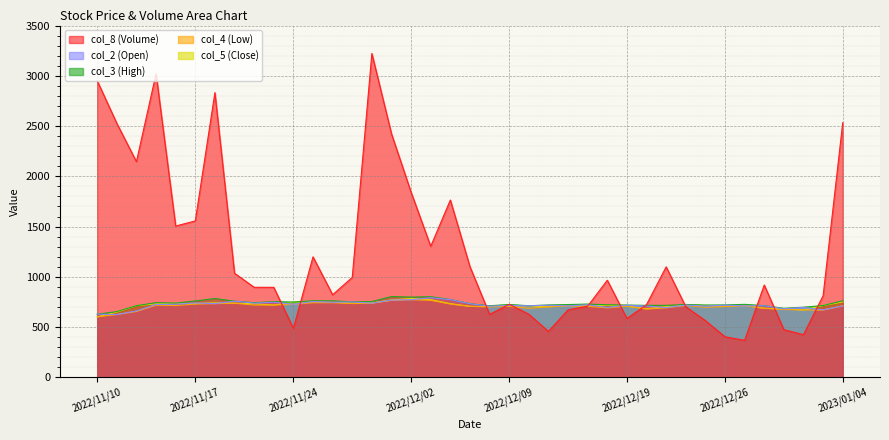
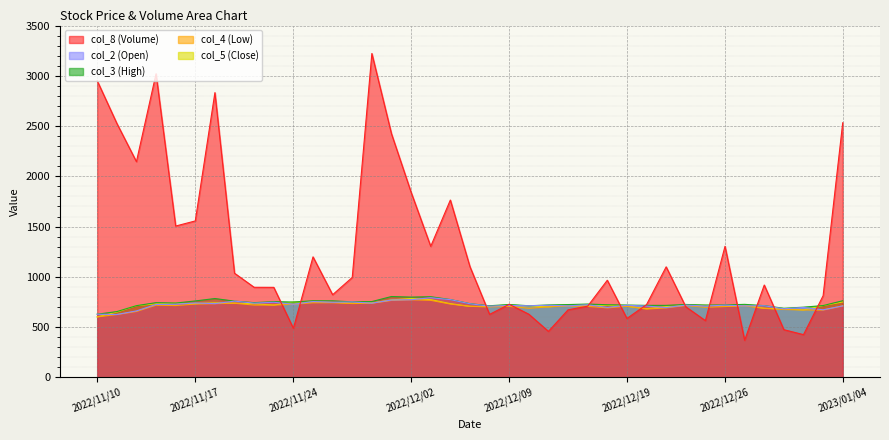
col_8 (Volume), 2022/12/26: 400 -> 1300
